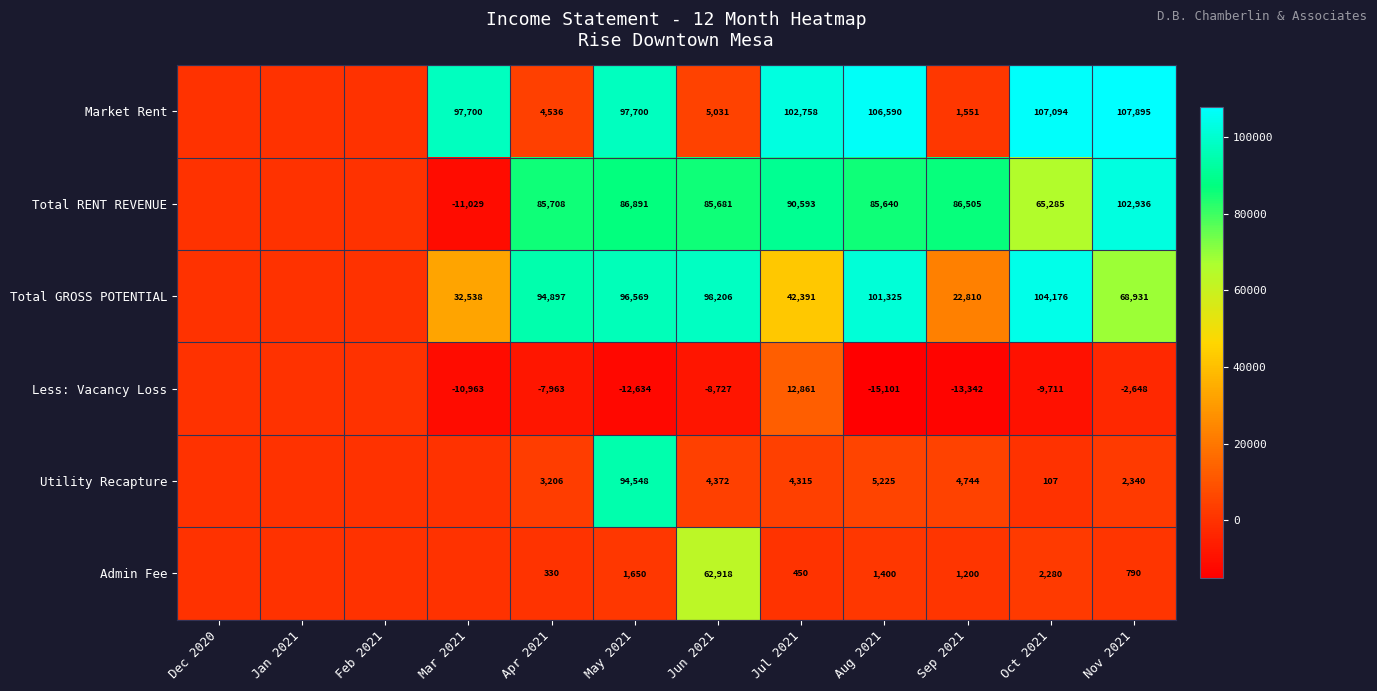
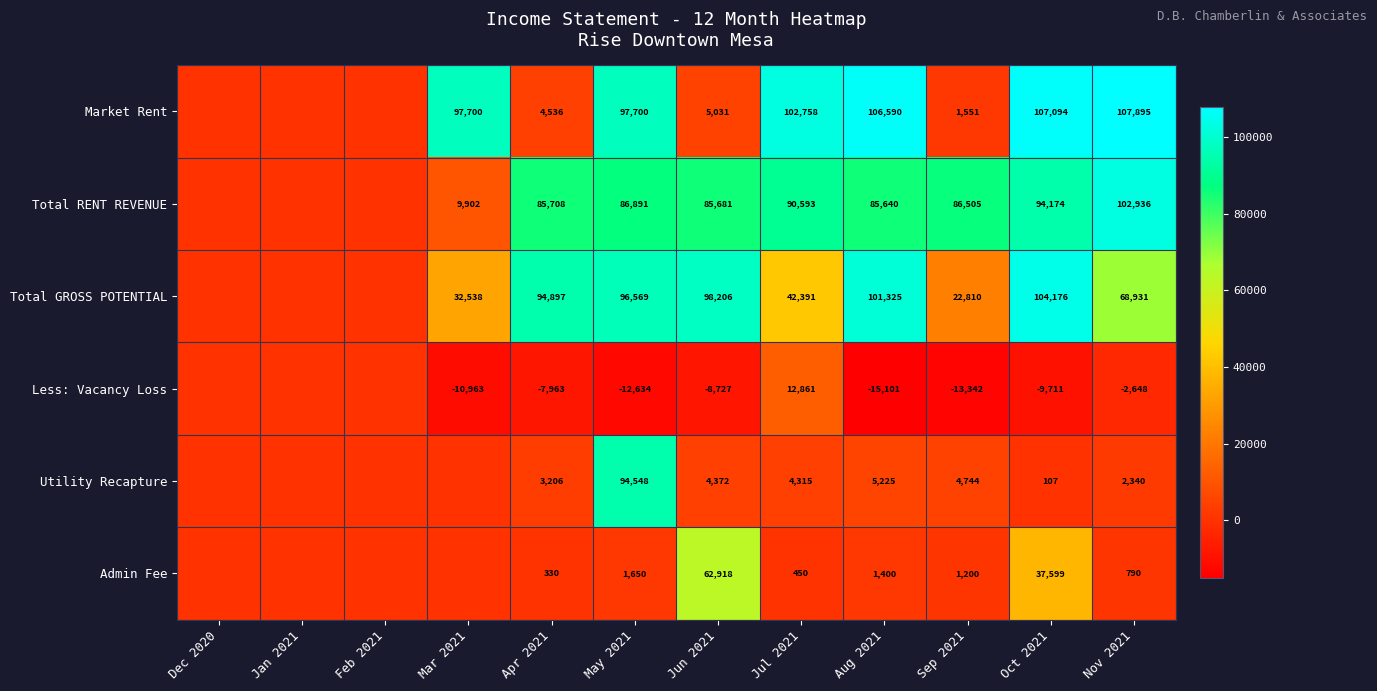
Total RENT REVENUE, Mar 2021: -11,029 -> 9,902
Total RENT REVENUE, Oct 2021: 65,285 -> 94,174
Admin Fee, Oct 2021: 2,280 -> 37,599
